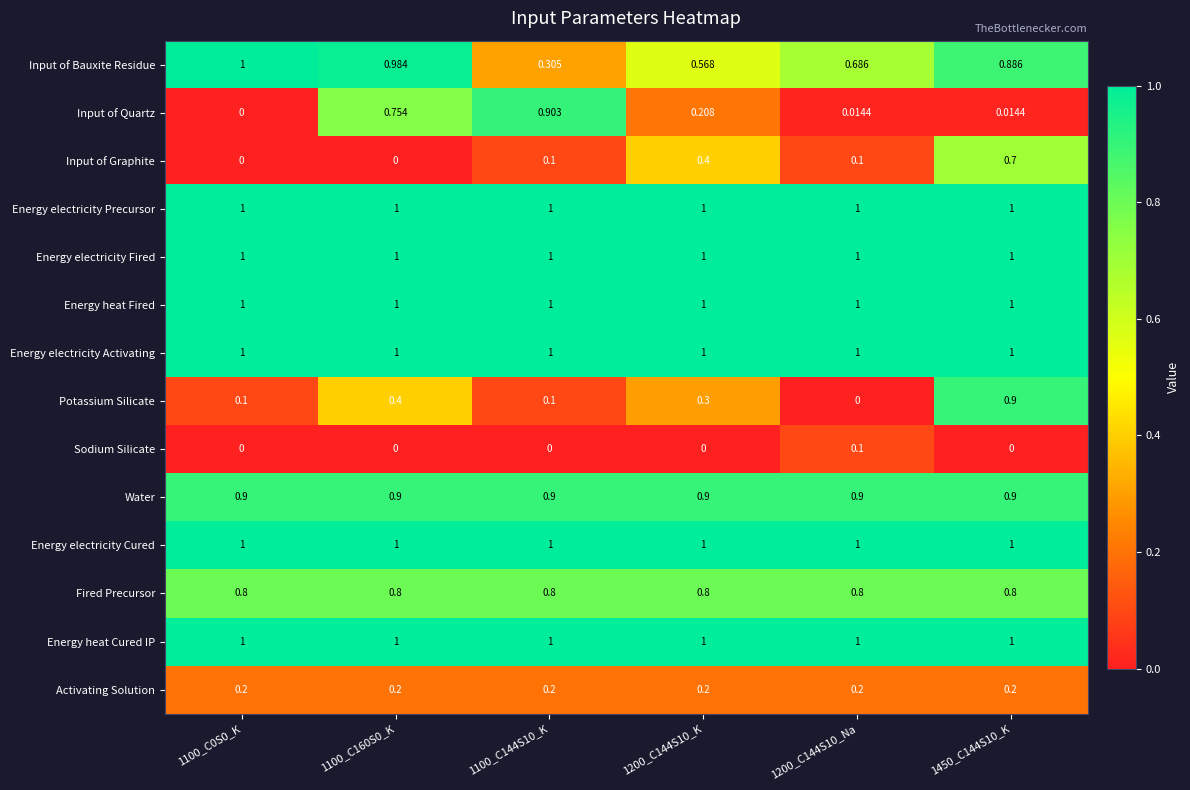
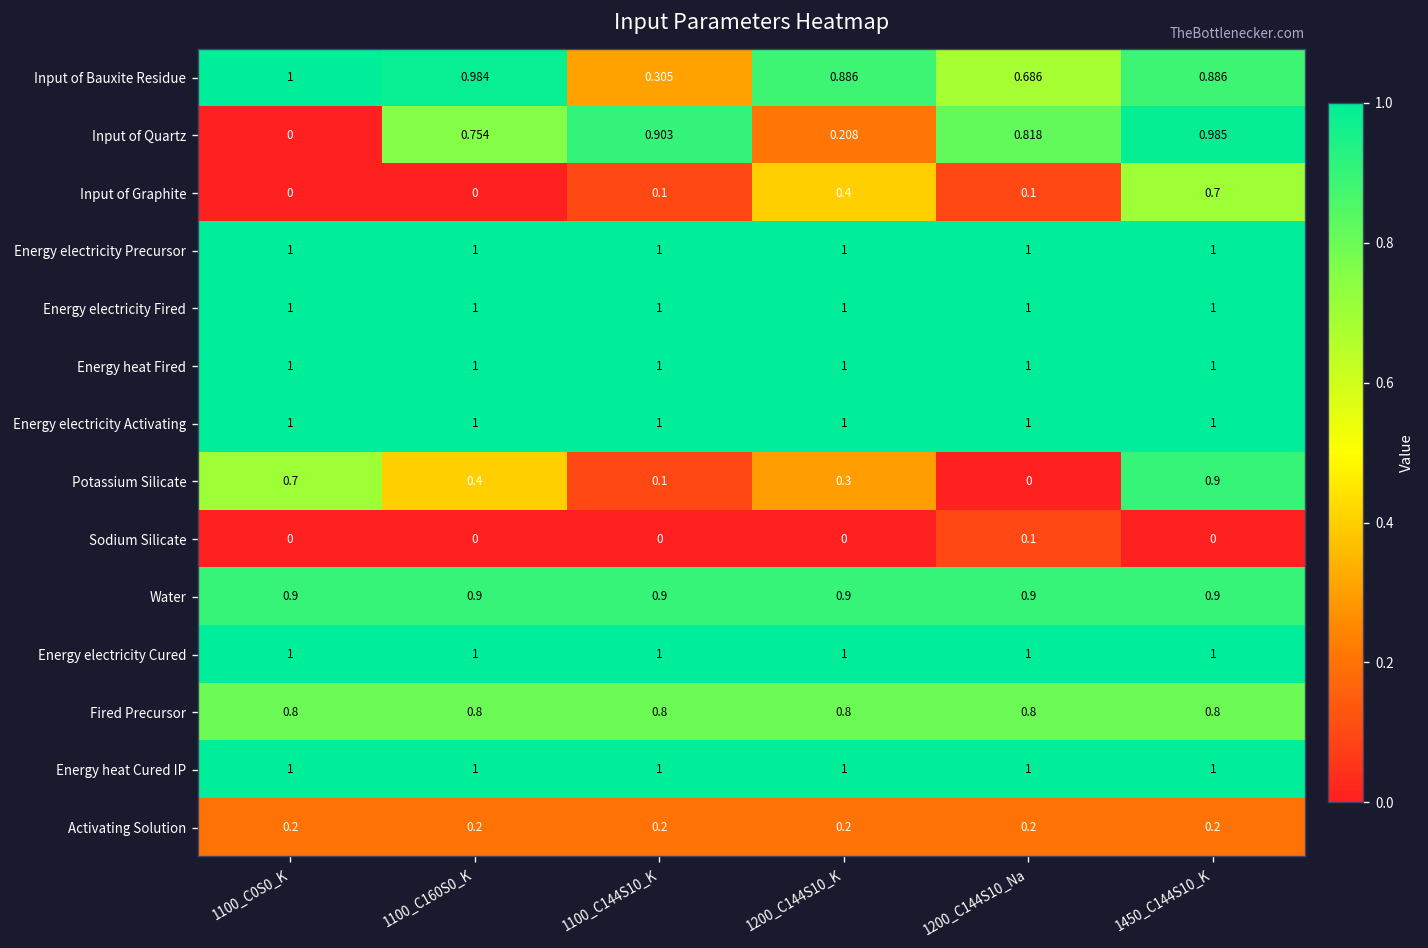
Input of Bauxite Residue, 1200_C144S10_K: 0.568 -> 0.886
Input of Quartz, 1200_C144S10_Na: 0.0144 -> 0.818
Input of Quartz, 1450_C144S10_K: 0.0144 -> 0.985
Potassium Silicate, 1100_C0S0_K: 0.1 -> 0.7
